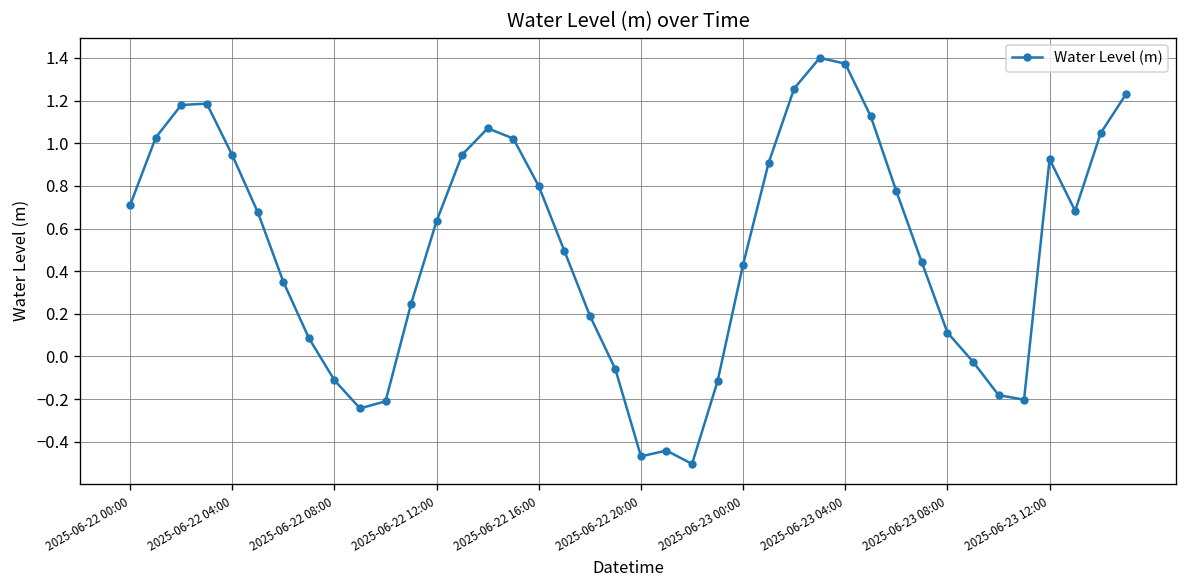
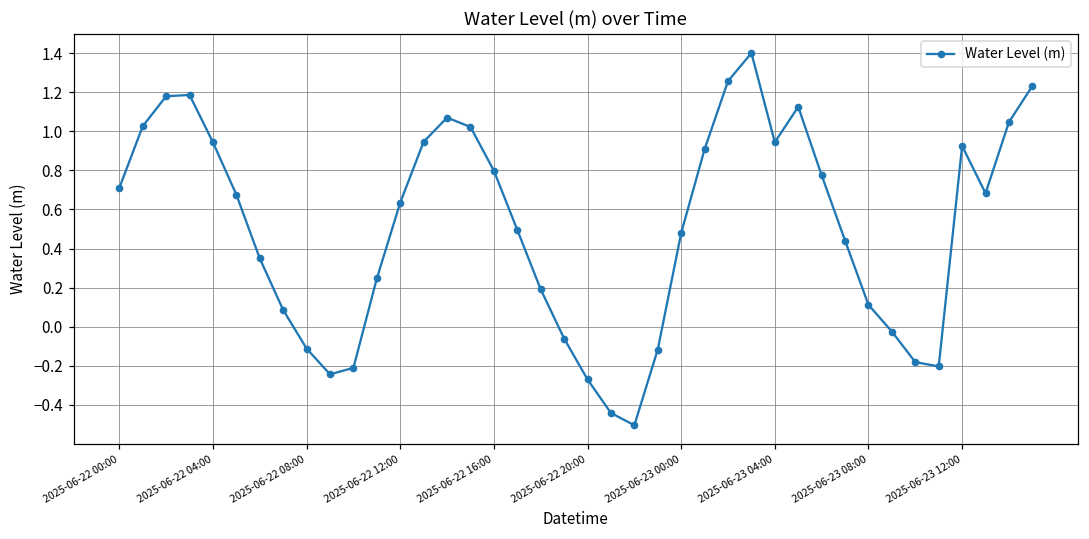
2025-06-22 20:00: -0.47 -> -0.27
2025-06-23 00:00: 0.43 -> 0.48
2025-06-23 04:00: 1.37 -> 0.94
